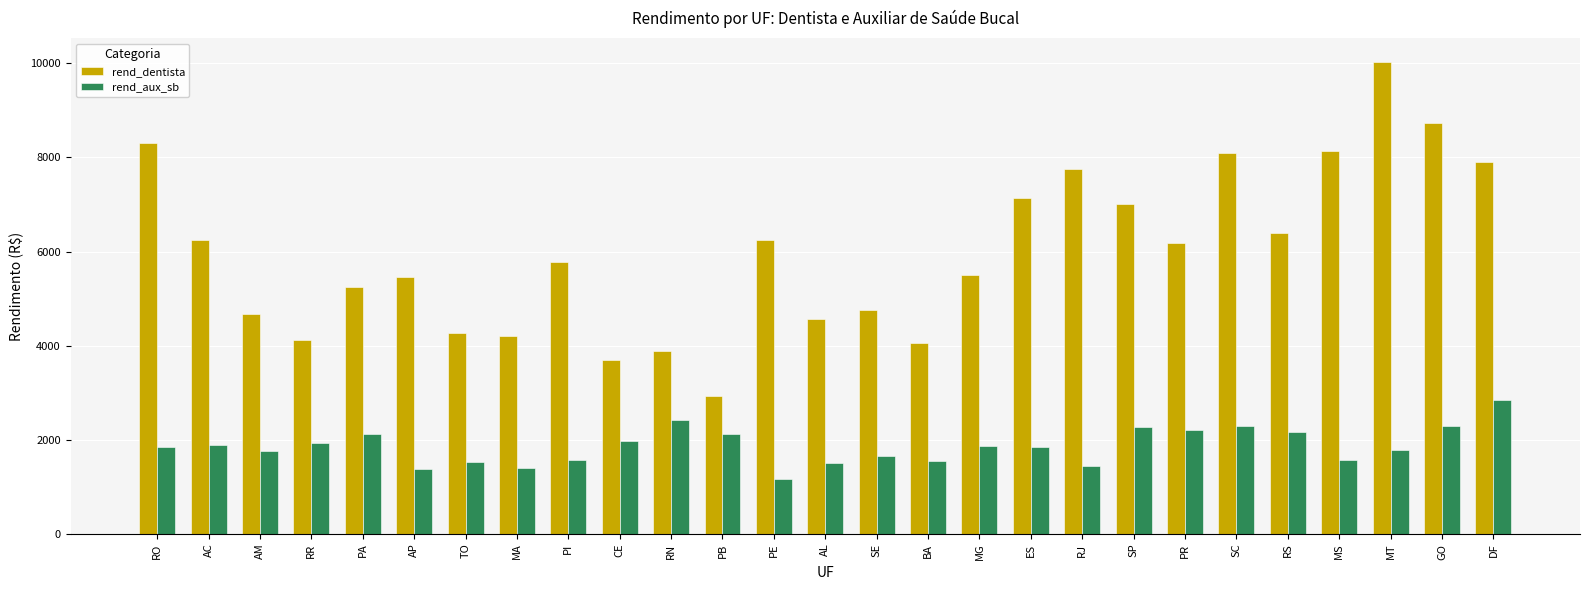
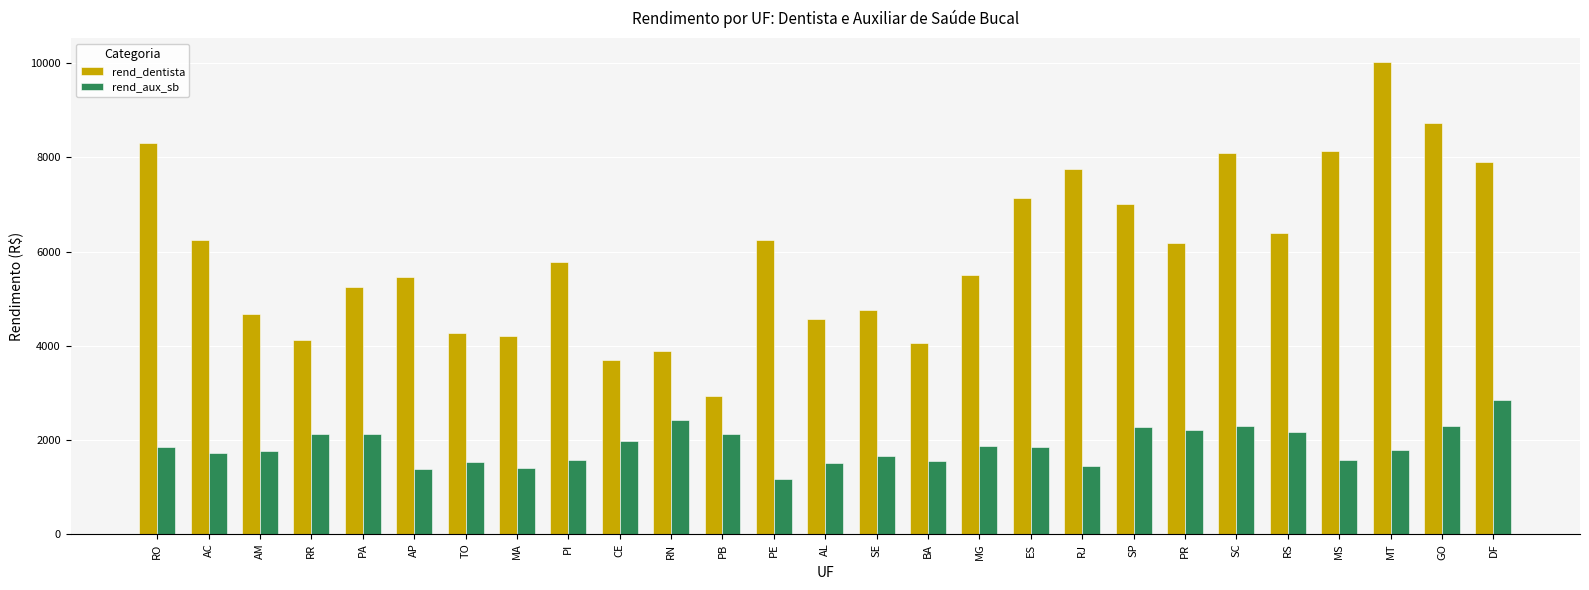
rend_aux_sb, AC: 1900 -> 1700
rend_aux_sb, RR: 1900 -> 2100
